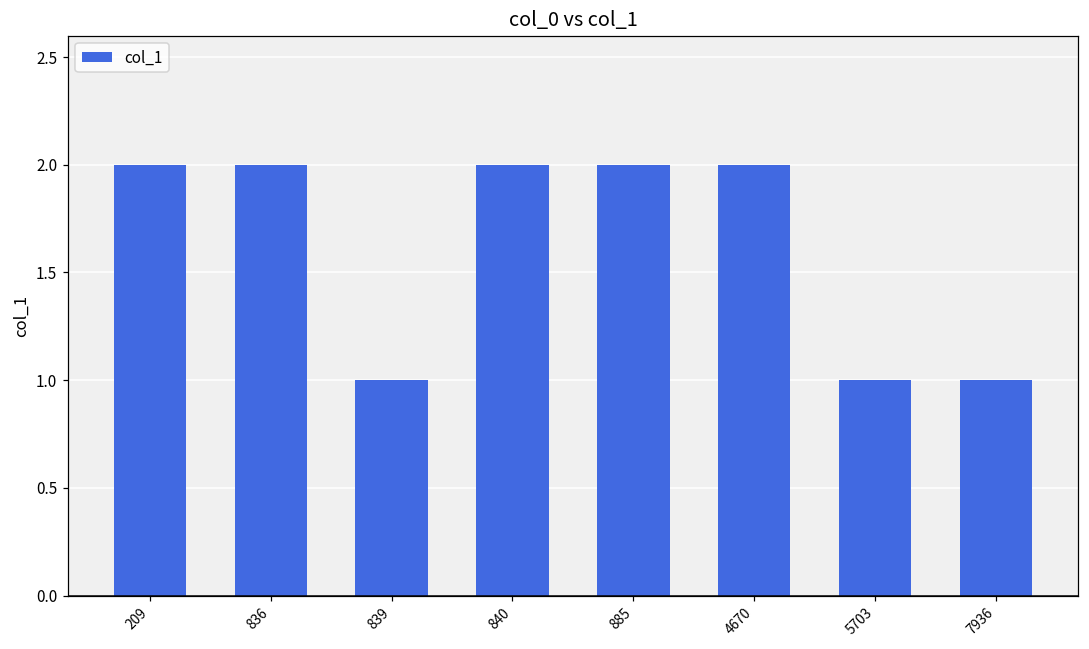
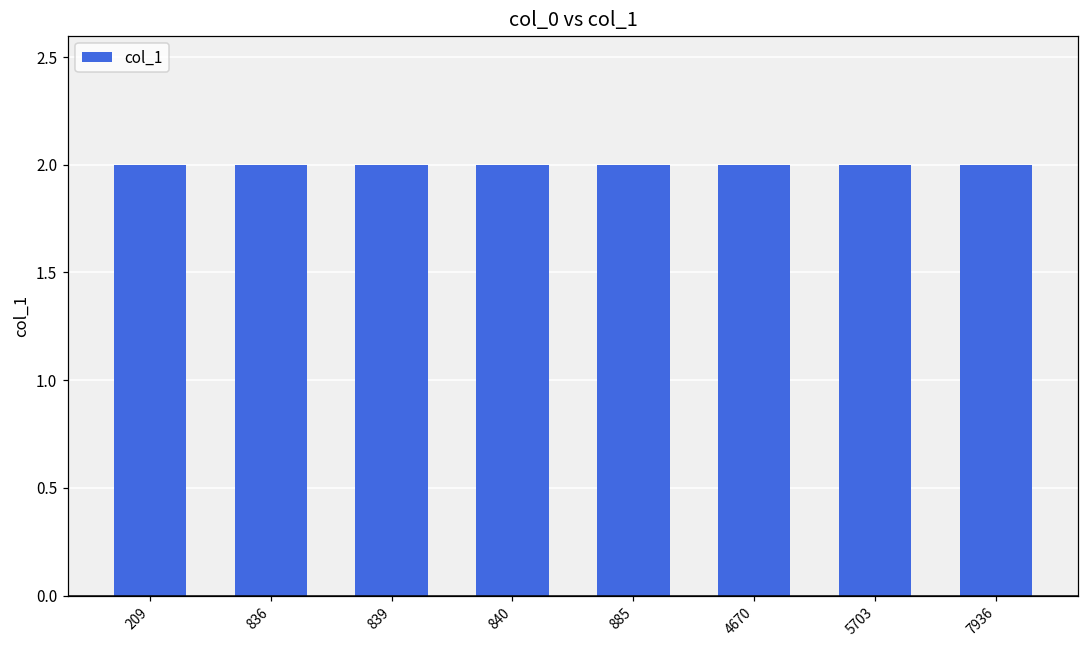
839: 1 -> 2
5703: 1 -> 2
7936: 1 -> 2
